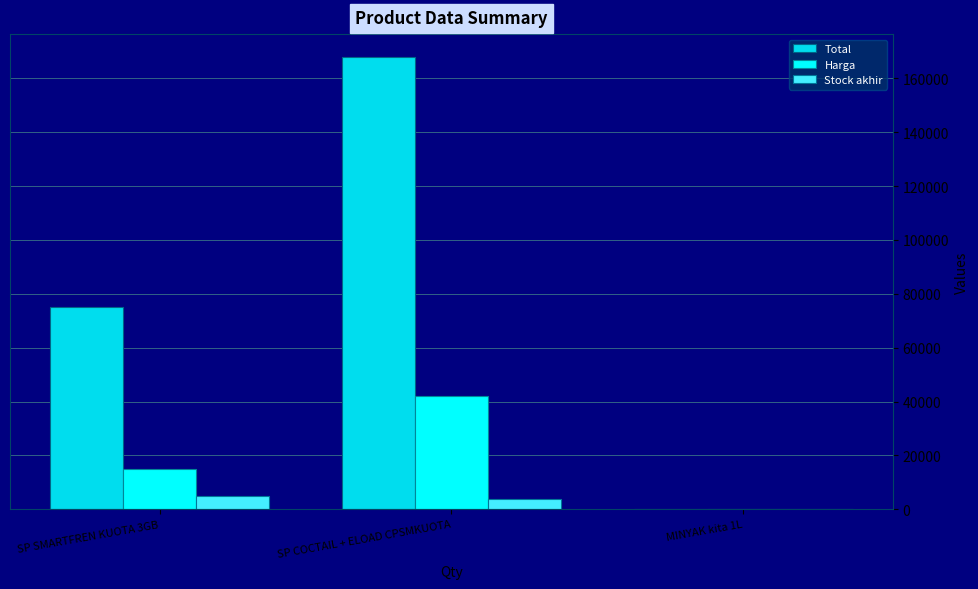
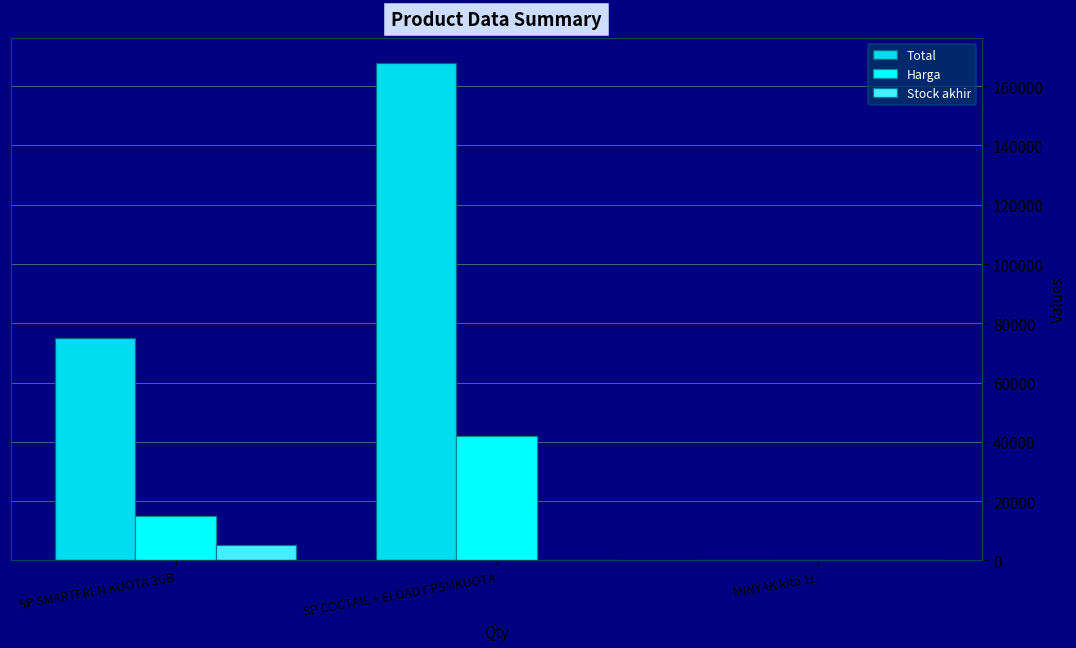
Stock akhir, SP COCTAIL + ELOAD CPSMKUOTA: 4000 -> 0
